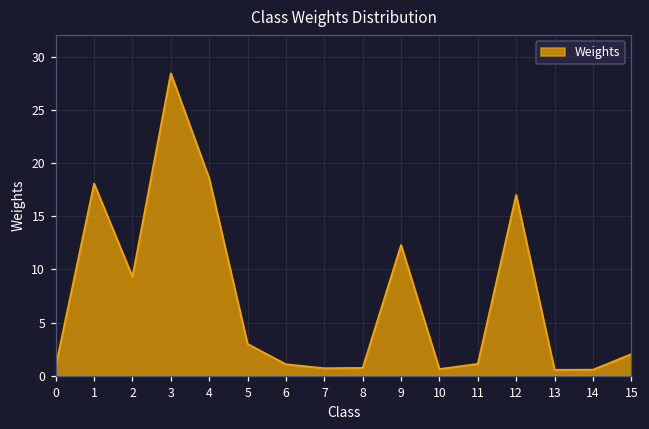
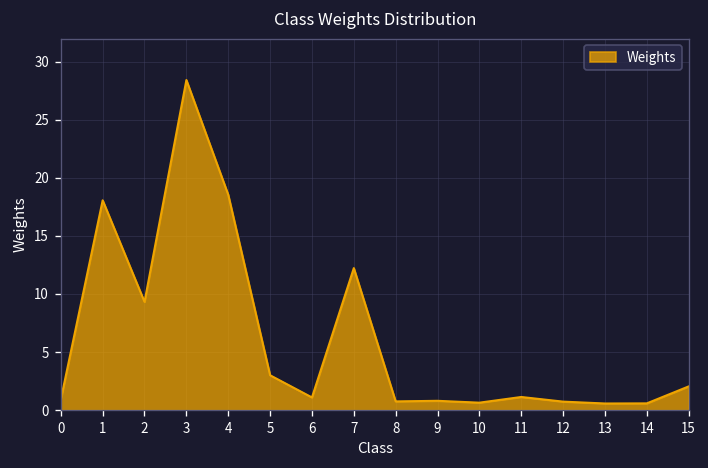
7: 1 -> 12
9: 12 -> 1
12: 17 -> 1
